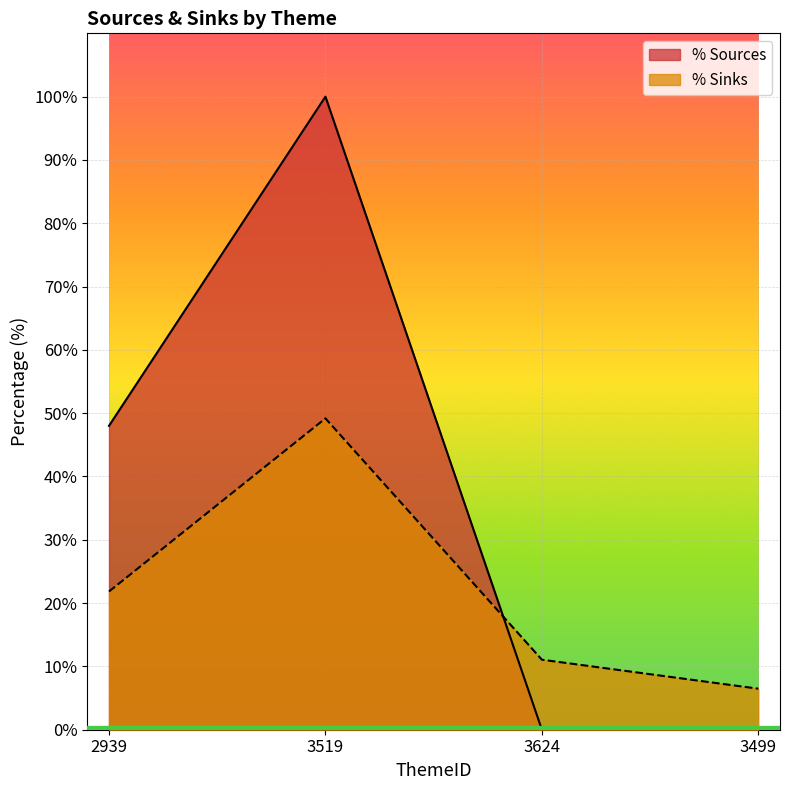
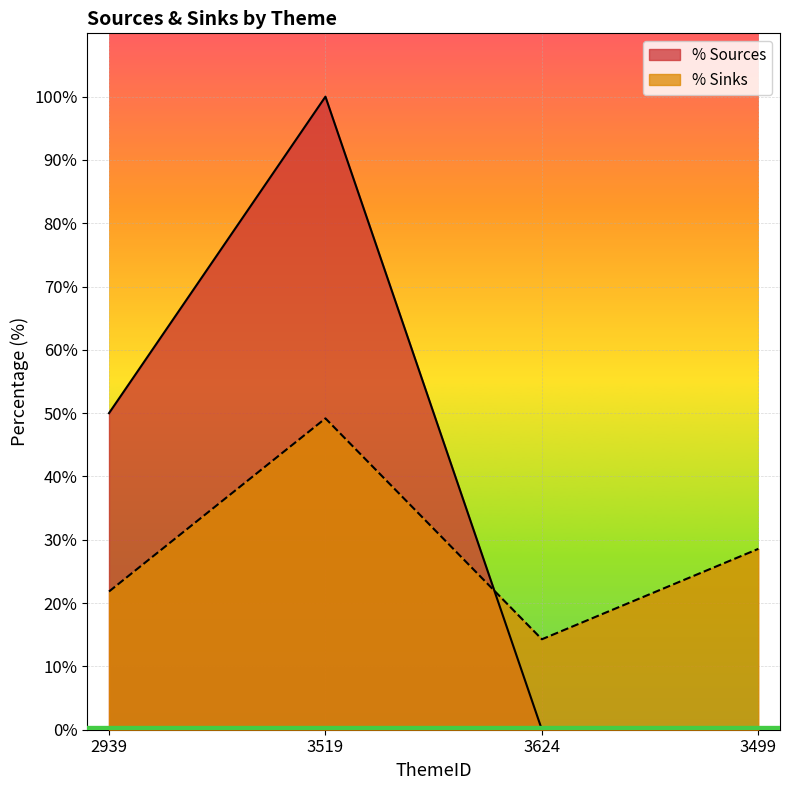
% Sources, 2939: 48% -> 50%
% Sinks, 3624: 11% -> 14%
% Sinks, 3499: 6% -> 29%
